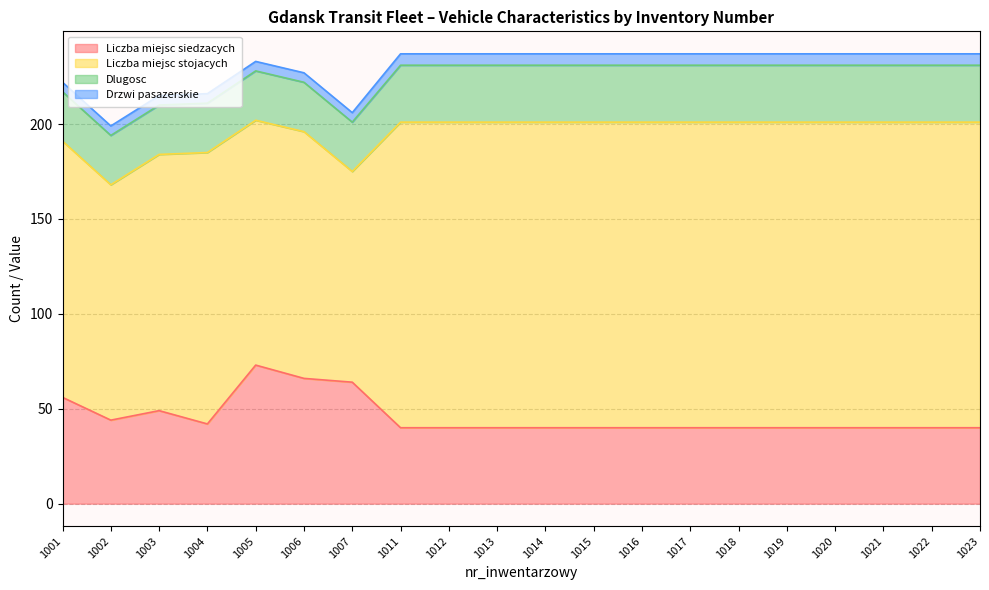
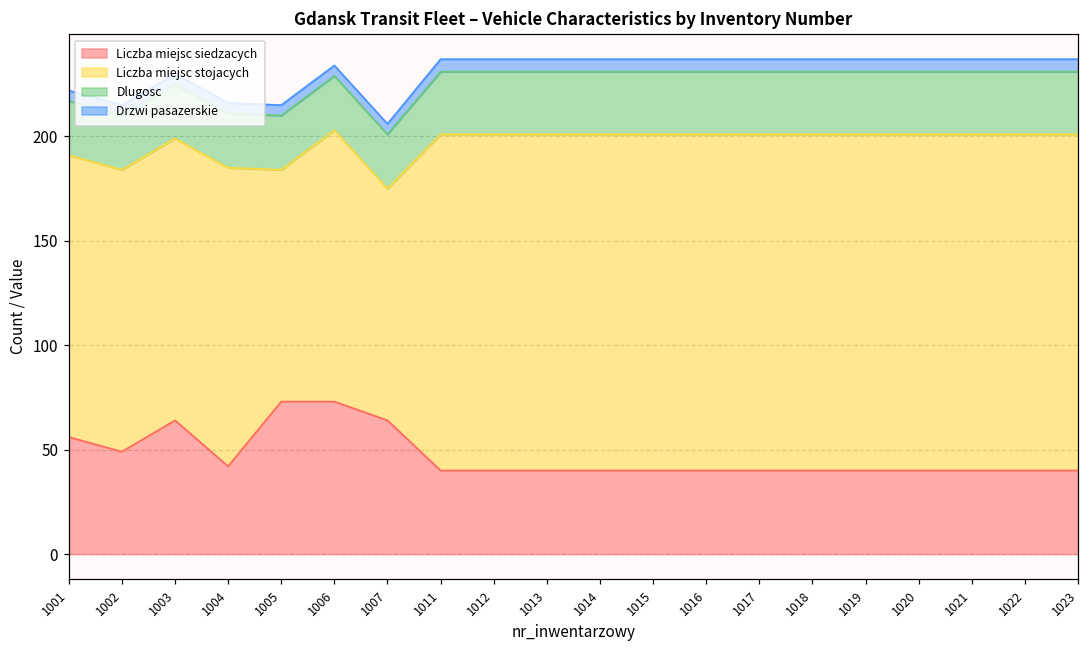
Liczba miejsc siedzacych, 1002: 44 -> 49
Liczba miejsc stojacych, 1002: 124 -> 135
Liczba miejsc siedzacych, 1003: 49 -> 64
Liczba miejsc stojacych, 1005: 129 -> 111
Liczba miejsc siedzacych, 1006: 66 -> 73
